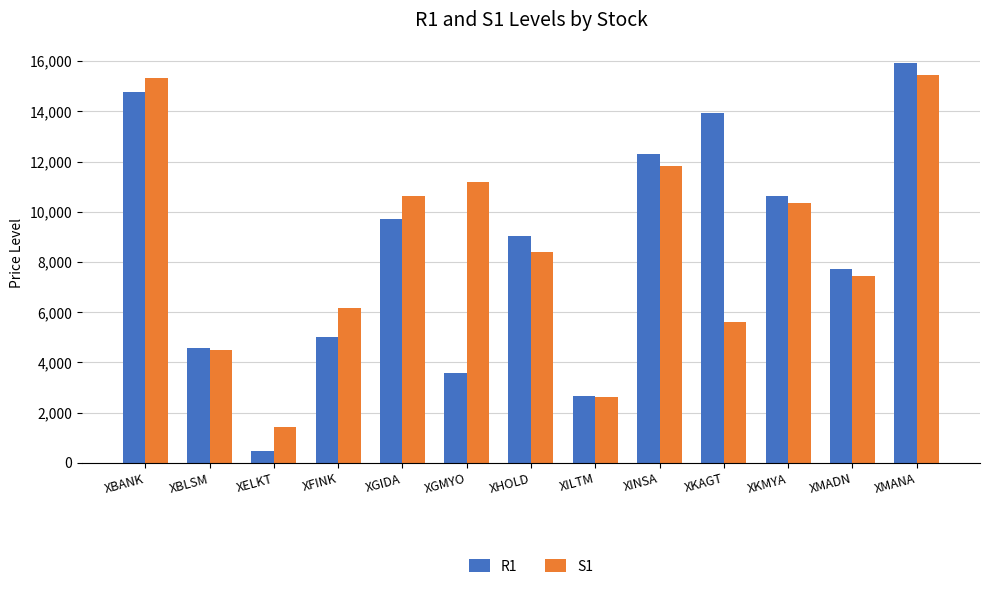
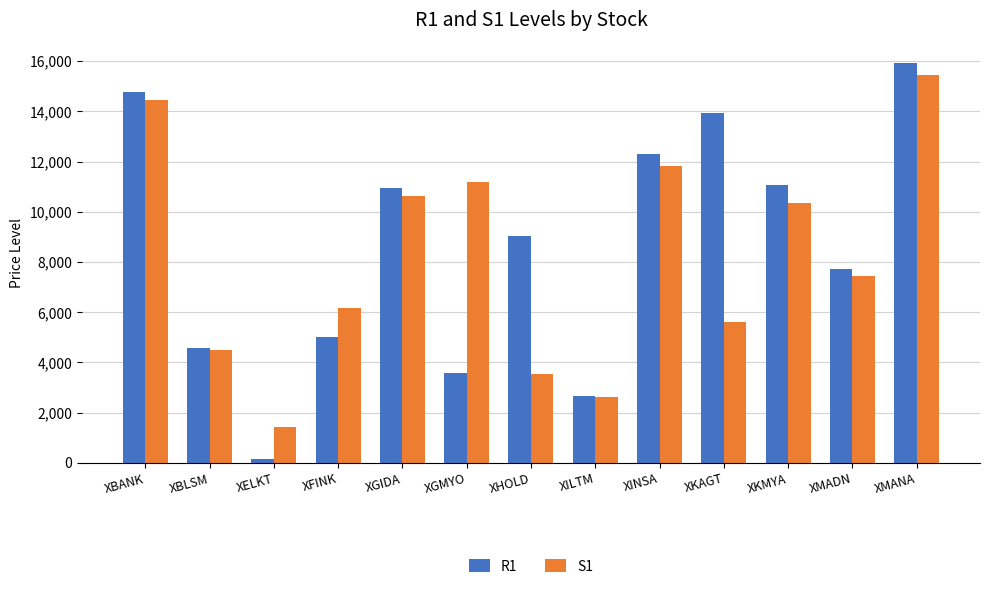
S1, XBANK: 15,300 -> 14,400
R1, XELKT: 500 -> 200
R1, XGIDA: 9,700 -> 10,900
S1, XHOLD: 8,400 -> 3,500
R1, XKMYA: 10,600 -> 11,100
